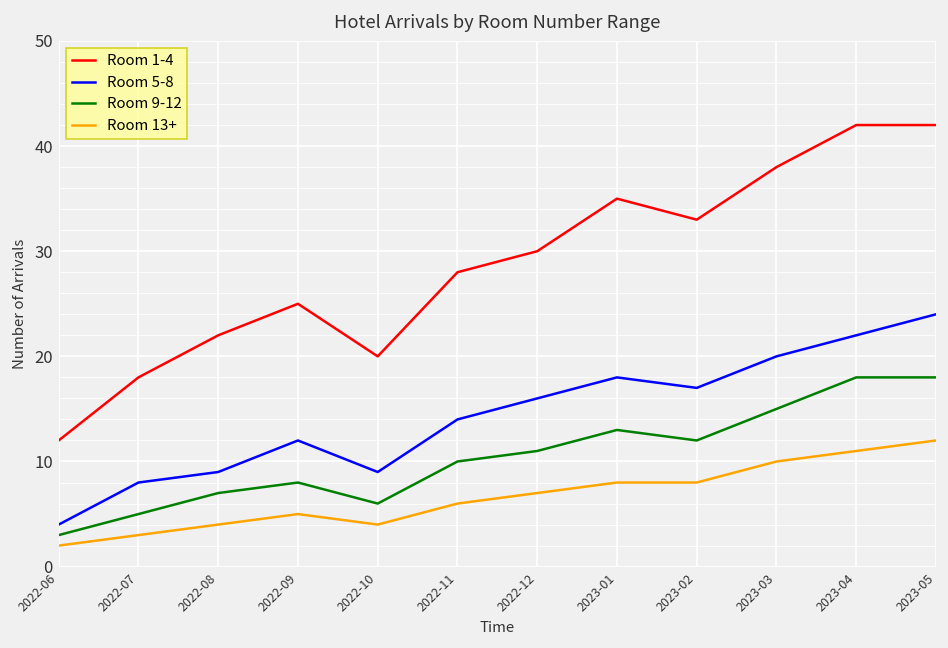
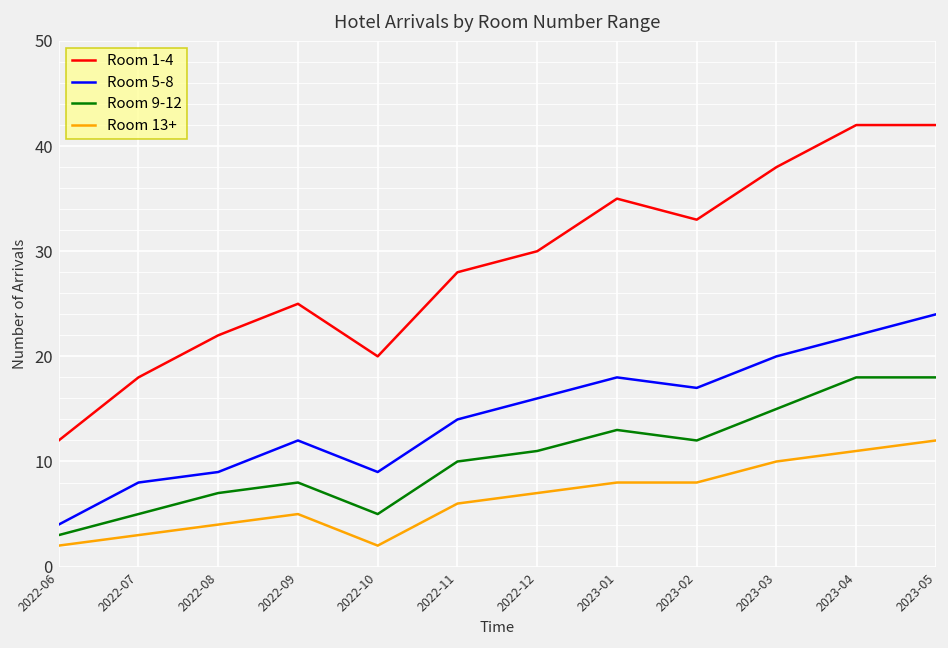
Room 9-12, 2022-10: 6 -> 5
Room 13+, 2022-10: 4 -> 2
